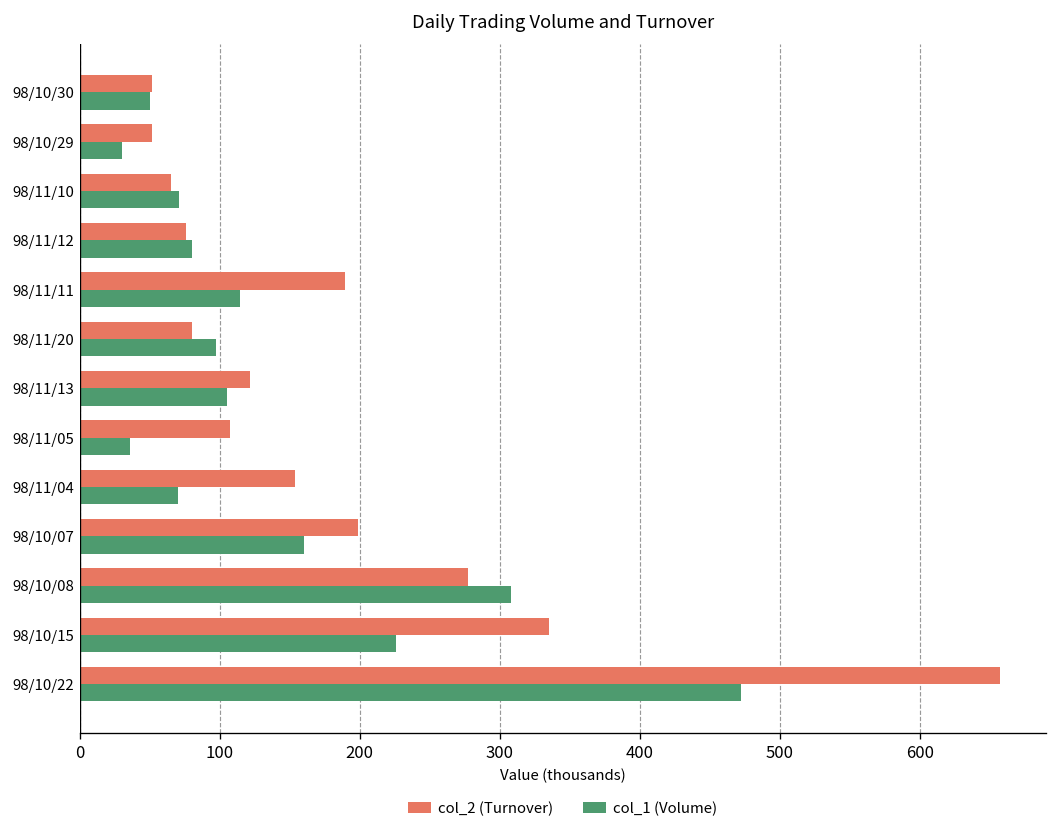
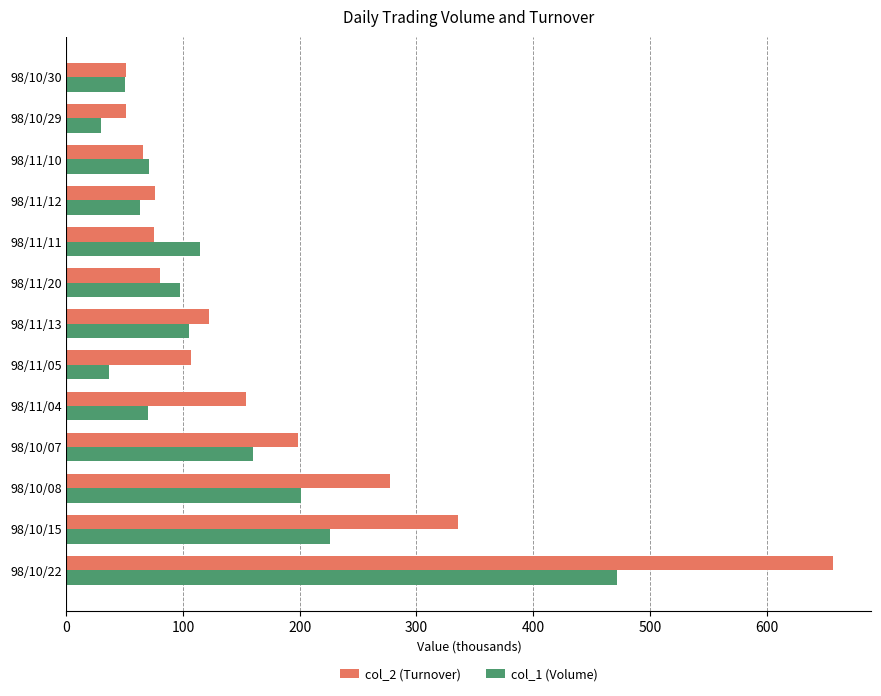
col_1 (Volume), 98/11/12: 80 -> 63
col_2 (Turnover), 98/11/11: 190 -> 75
col_1 (Volume), 98/10/08: 308 -> 201
